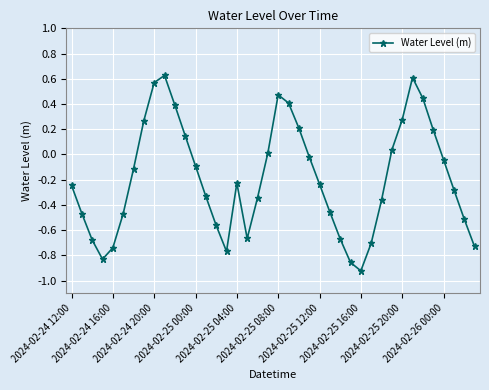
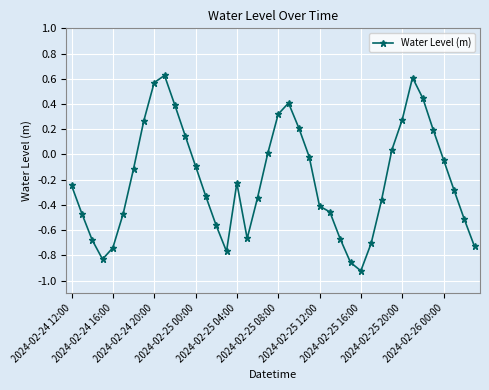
2024-02-25 08:00: 0.47 -> 0.32
2024-02-25 12:00: -0.24 -> -0.41
